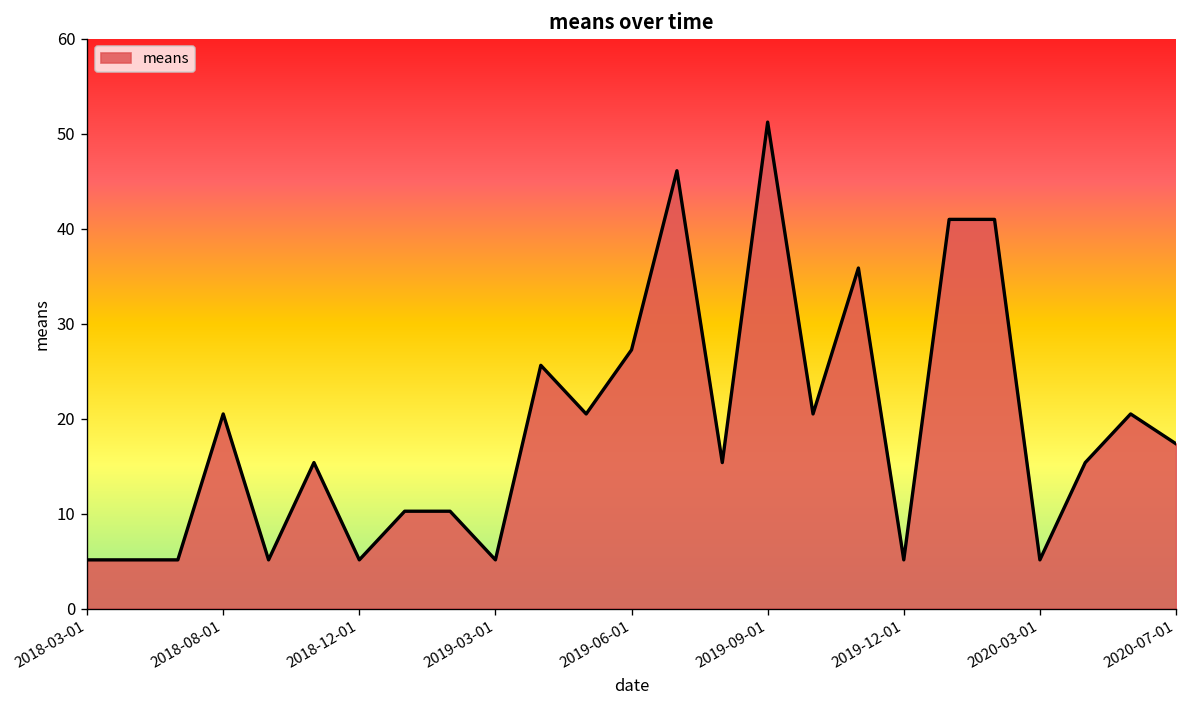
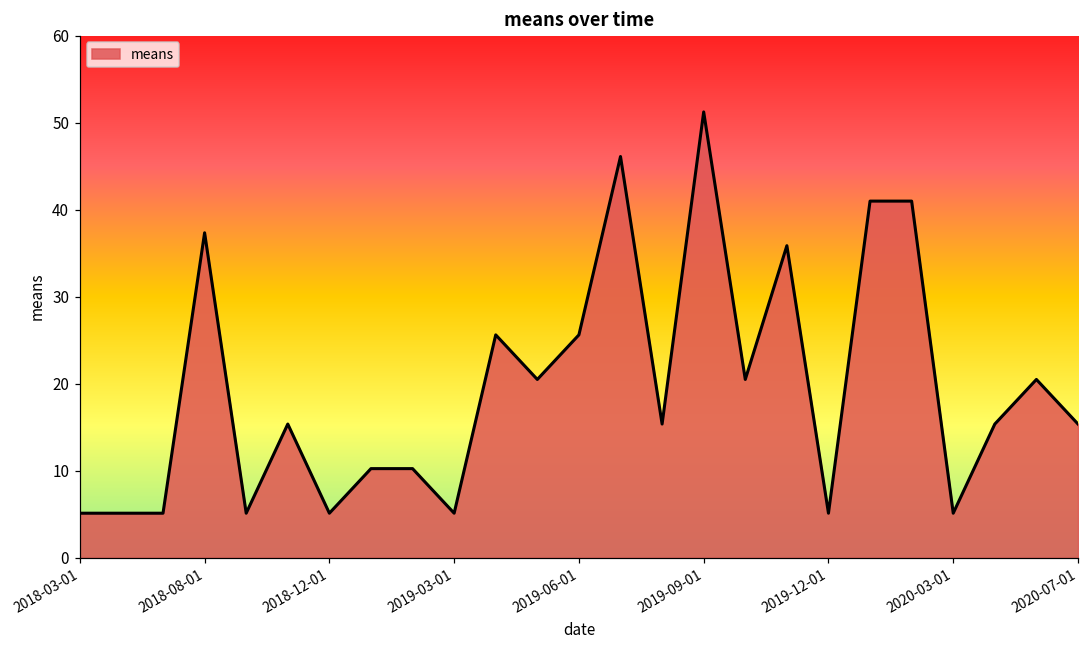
2018-08-01: 20 -> 37
2019-06-01: 27 -> 26
2020-07-01: 17 -> 15
